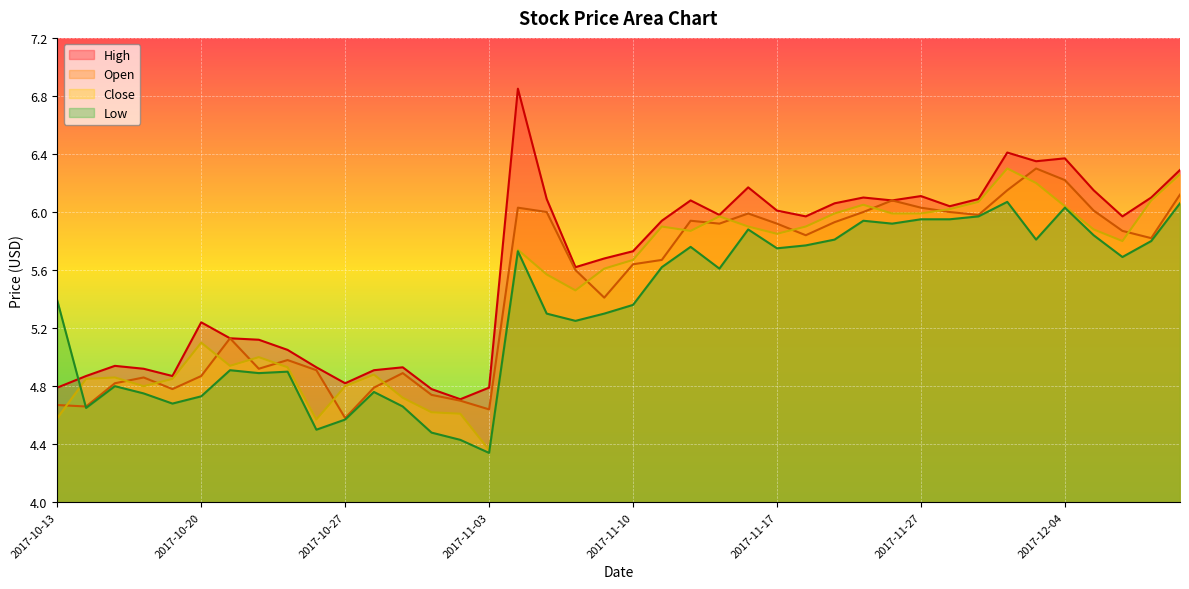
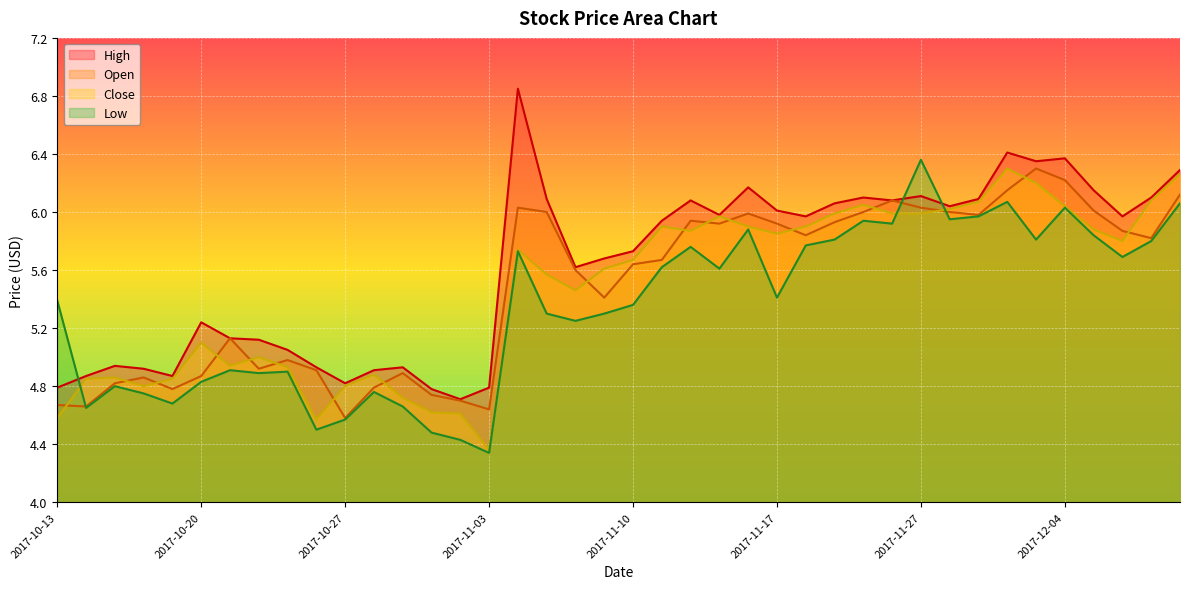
Low, 2017-10-20: 4.73 -> 4.83
Low, 2017-11-17: 5.75 -> 5.41
Low, 2017-11-27: 5.95 -> 6.36
